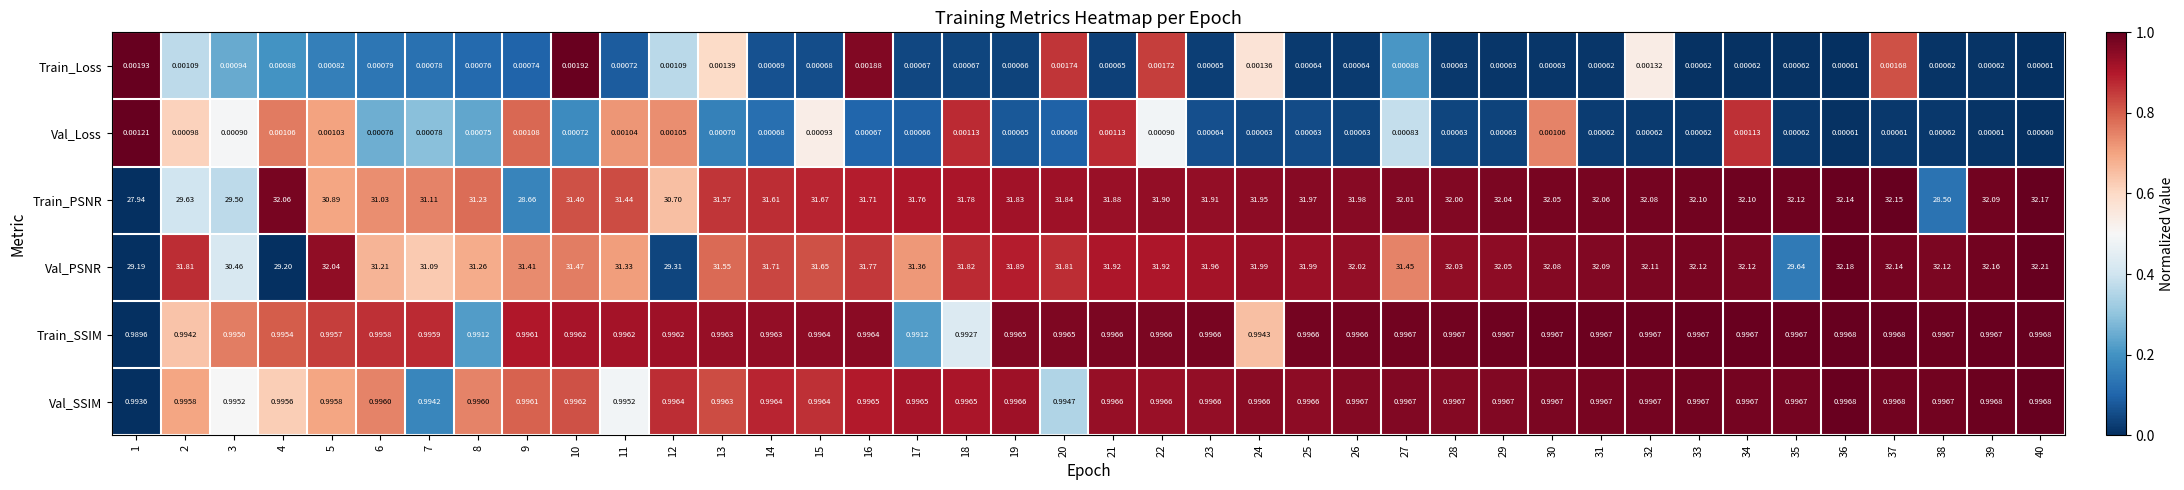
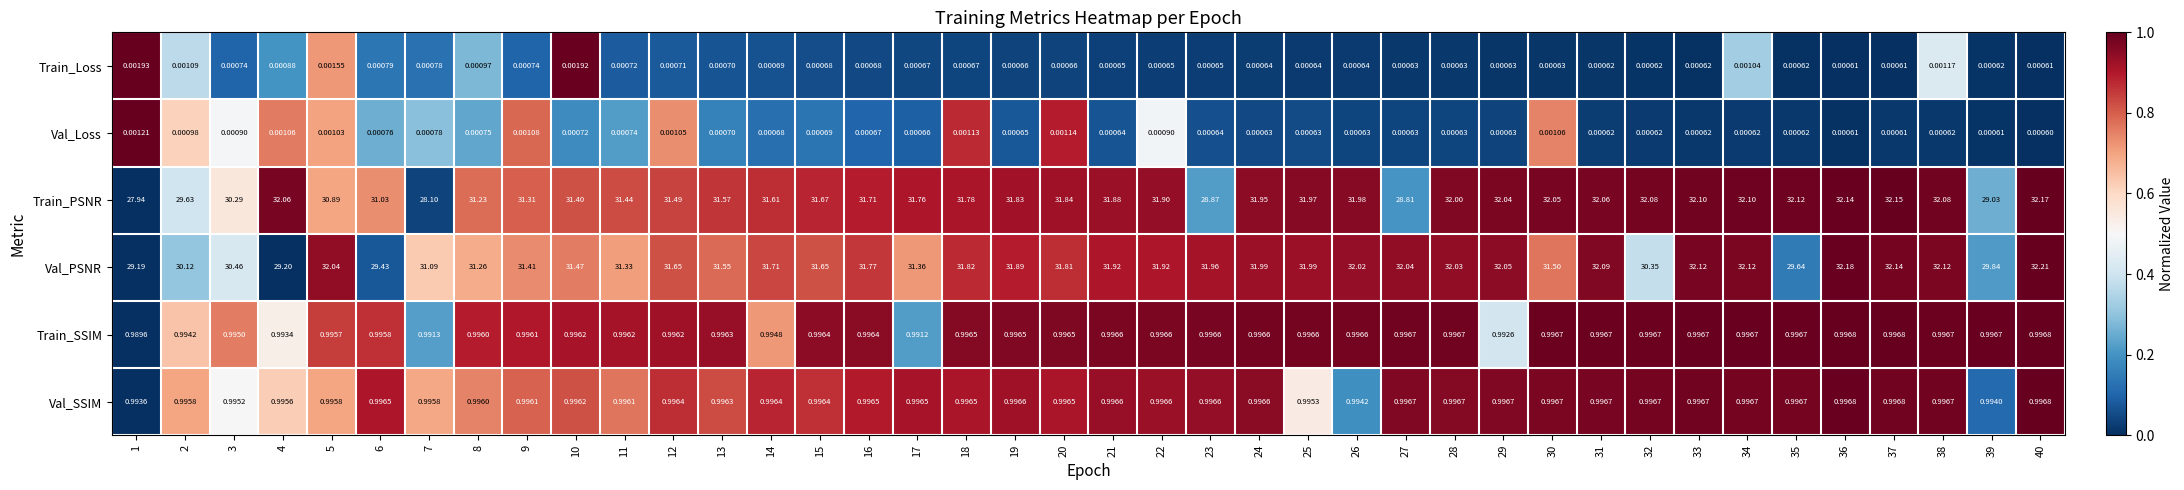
Train_Loss, 3: 0.00094 -> 0.00074
Train_Loss, 5: 0.00082 -> 0.00155
Train_Loss, 8: 0.00076 -> 0.00097
Train_Loss, 12: 0.00109 -> 0.00071
Train_Loss, 13: 0.00139 -> 0.00070
Train_Loss, 16: 0.00188 -> 0.00068
Train_Loss, 20: 0.00174 -> 0.00066
Train_Loss, 22: 0.00172 -> 0.00065
Train_Loss, 24: 0.00136 -> 0.00064
Train_Loss, 27: 0.00088 -> 0.00063
Train_Loss, 32: 0.00132 -> 0.00062
Train_Loss, 34: 0.00062 -> 0.00104
Train_Loss, 37: 0.00168 -> 0.00061
Train_Loss, 38: 0.00062 -> 0.00117
Val_Loss, 11: 0.00104 -> 0.00074
Val_Loss, 15: 0.00093 -> 0.00069
Val_Loss, 20: 0.00066 -> 0.00114
Val_Loss, 21: 0.00113 -> 0.00064
Val_Loss, 27: 0.00083 -> 0.00063
Val_Loss, 34: 0.00113 -> 0.00062
Train_PSNR, 3: 29.50 -> 30.29
Train_PSNR, 7: 31.11 -> 28.10
Train_PSNR, 9: 28.66 -> 31.31
Train_PSNR, 12: 30.70 -> 31.49
Train_PSNR, 23: 31.91 -> 28.87
Train_PSNR, 27: 32.01 -> 28.81
Train_PSNR, 38: 28.50 -> 32.08
Train_PSNR, 39: 32.09 -> 29.03
Val_PSNR, 2: 31.81 -> 30.12
Val_PSNR, 6: 31.21 -> 29.43
Val_PSNR, 12: 29.31 -> 31.65
Val_PSNR, 27: 31.45 -> 32.04
Val_PSNR, 30: 32.08 -> 31.50
Val_PSNR, 32: 32.11 -> 30.35
Val_PSNR, 39: 32.16 -> 29.84
Train_SSIM, 4: 0.9954 -> 0.9934
Train_SSIM, 7: 0.9959 -> 0.9913
Train_SSIM, 8: 0.9912 -> 0.9960
Train_SSIM, 14: 0.9963 -> 0.9948
Train_SSIM, 18: 0.9927 -> 0.9965
Train_SSIM, 24: 0.9943 -> 0.9966
Train_SSIM, 29: 0.9967 -> 0.9926
Val_SSIM, 6: 0.9960 -> 0.9965
Val_SSIM, 7: 0.9942 -> 0.9958
Val_SSIM, 11: 0.9952 -> 0.9961
Val_SSIM, 20: 0.9947 -> 0.9965
Val_SSIM, 25: 0.9966 -> 0.9953
Val_SSIM, 26: 0.9967 -> 0.9942
Val_SSIM, 39: 0.9968 -> 0.9940
